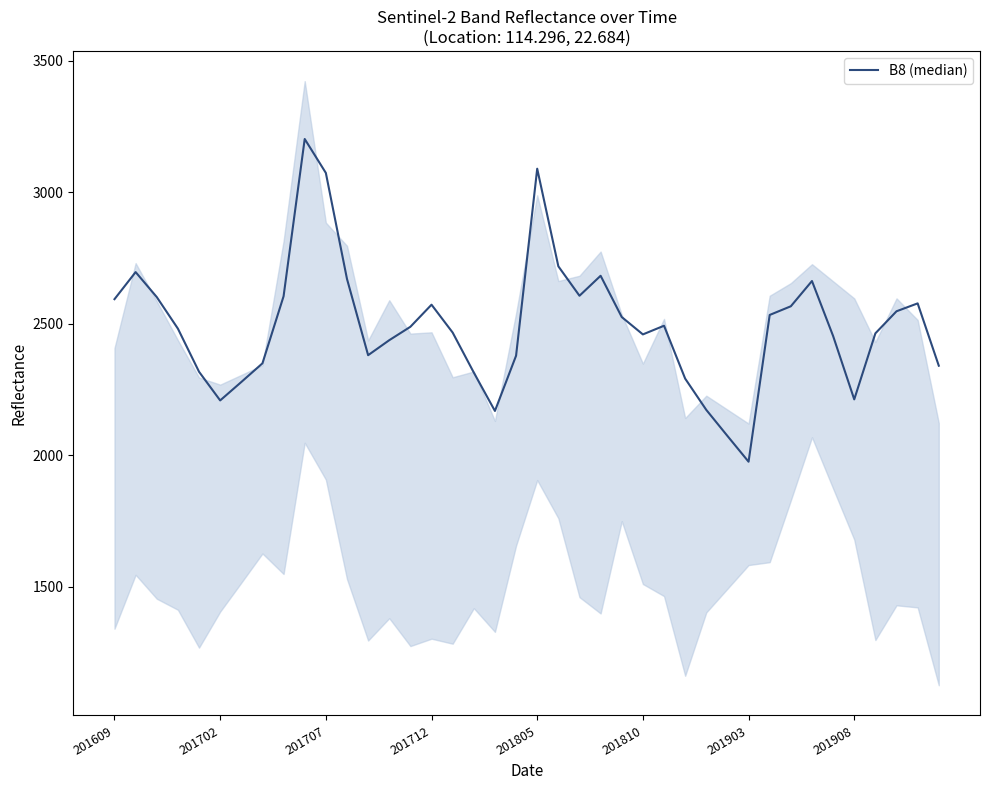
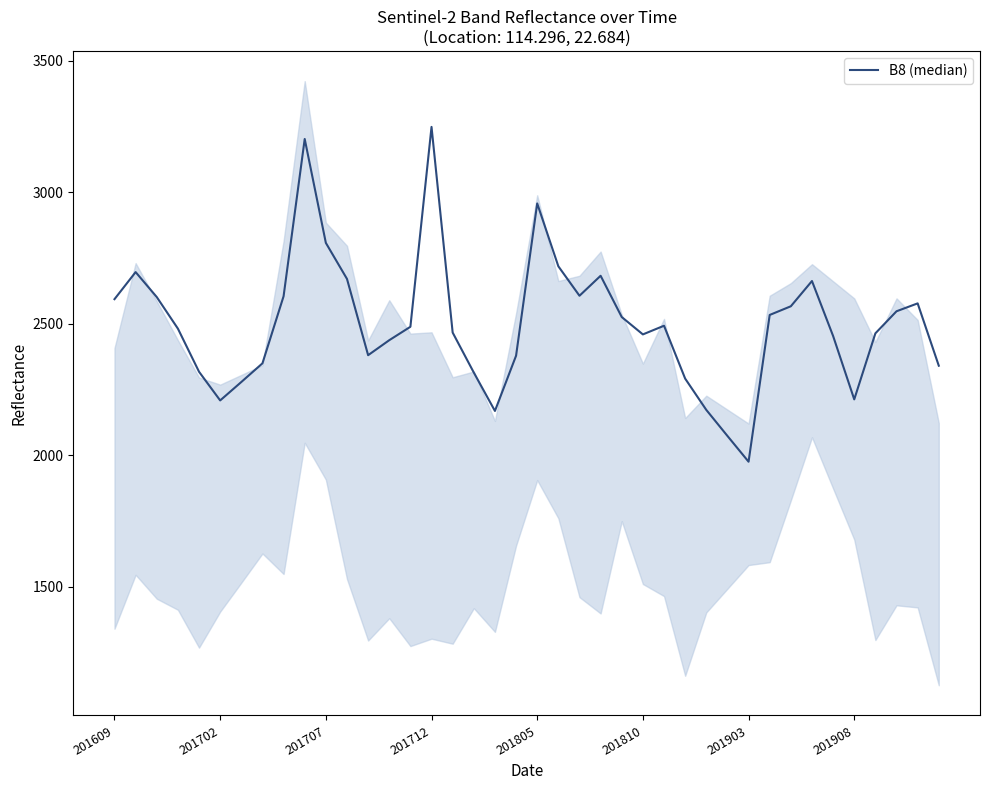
B8 (median), 201707: 3070 -> 2810
B8 (median), 201712: 2570 -> 3250
B8 (median), 201805: 3090 -> 2960
